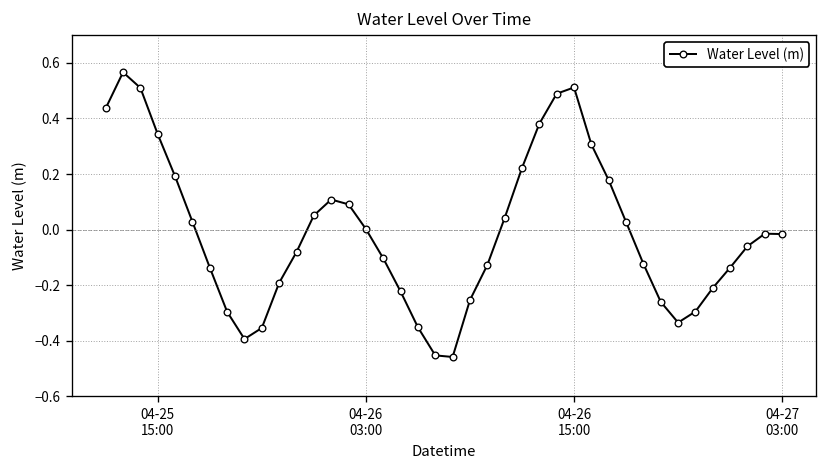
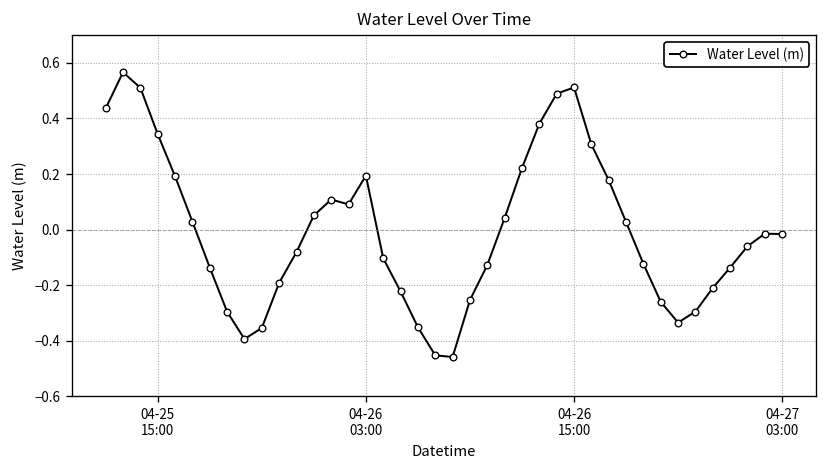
04-26 03:00: 0.00 -> 0.19
